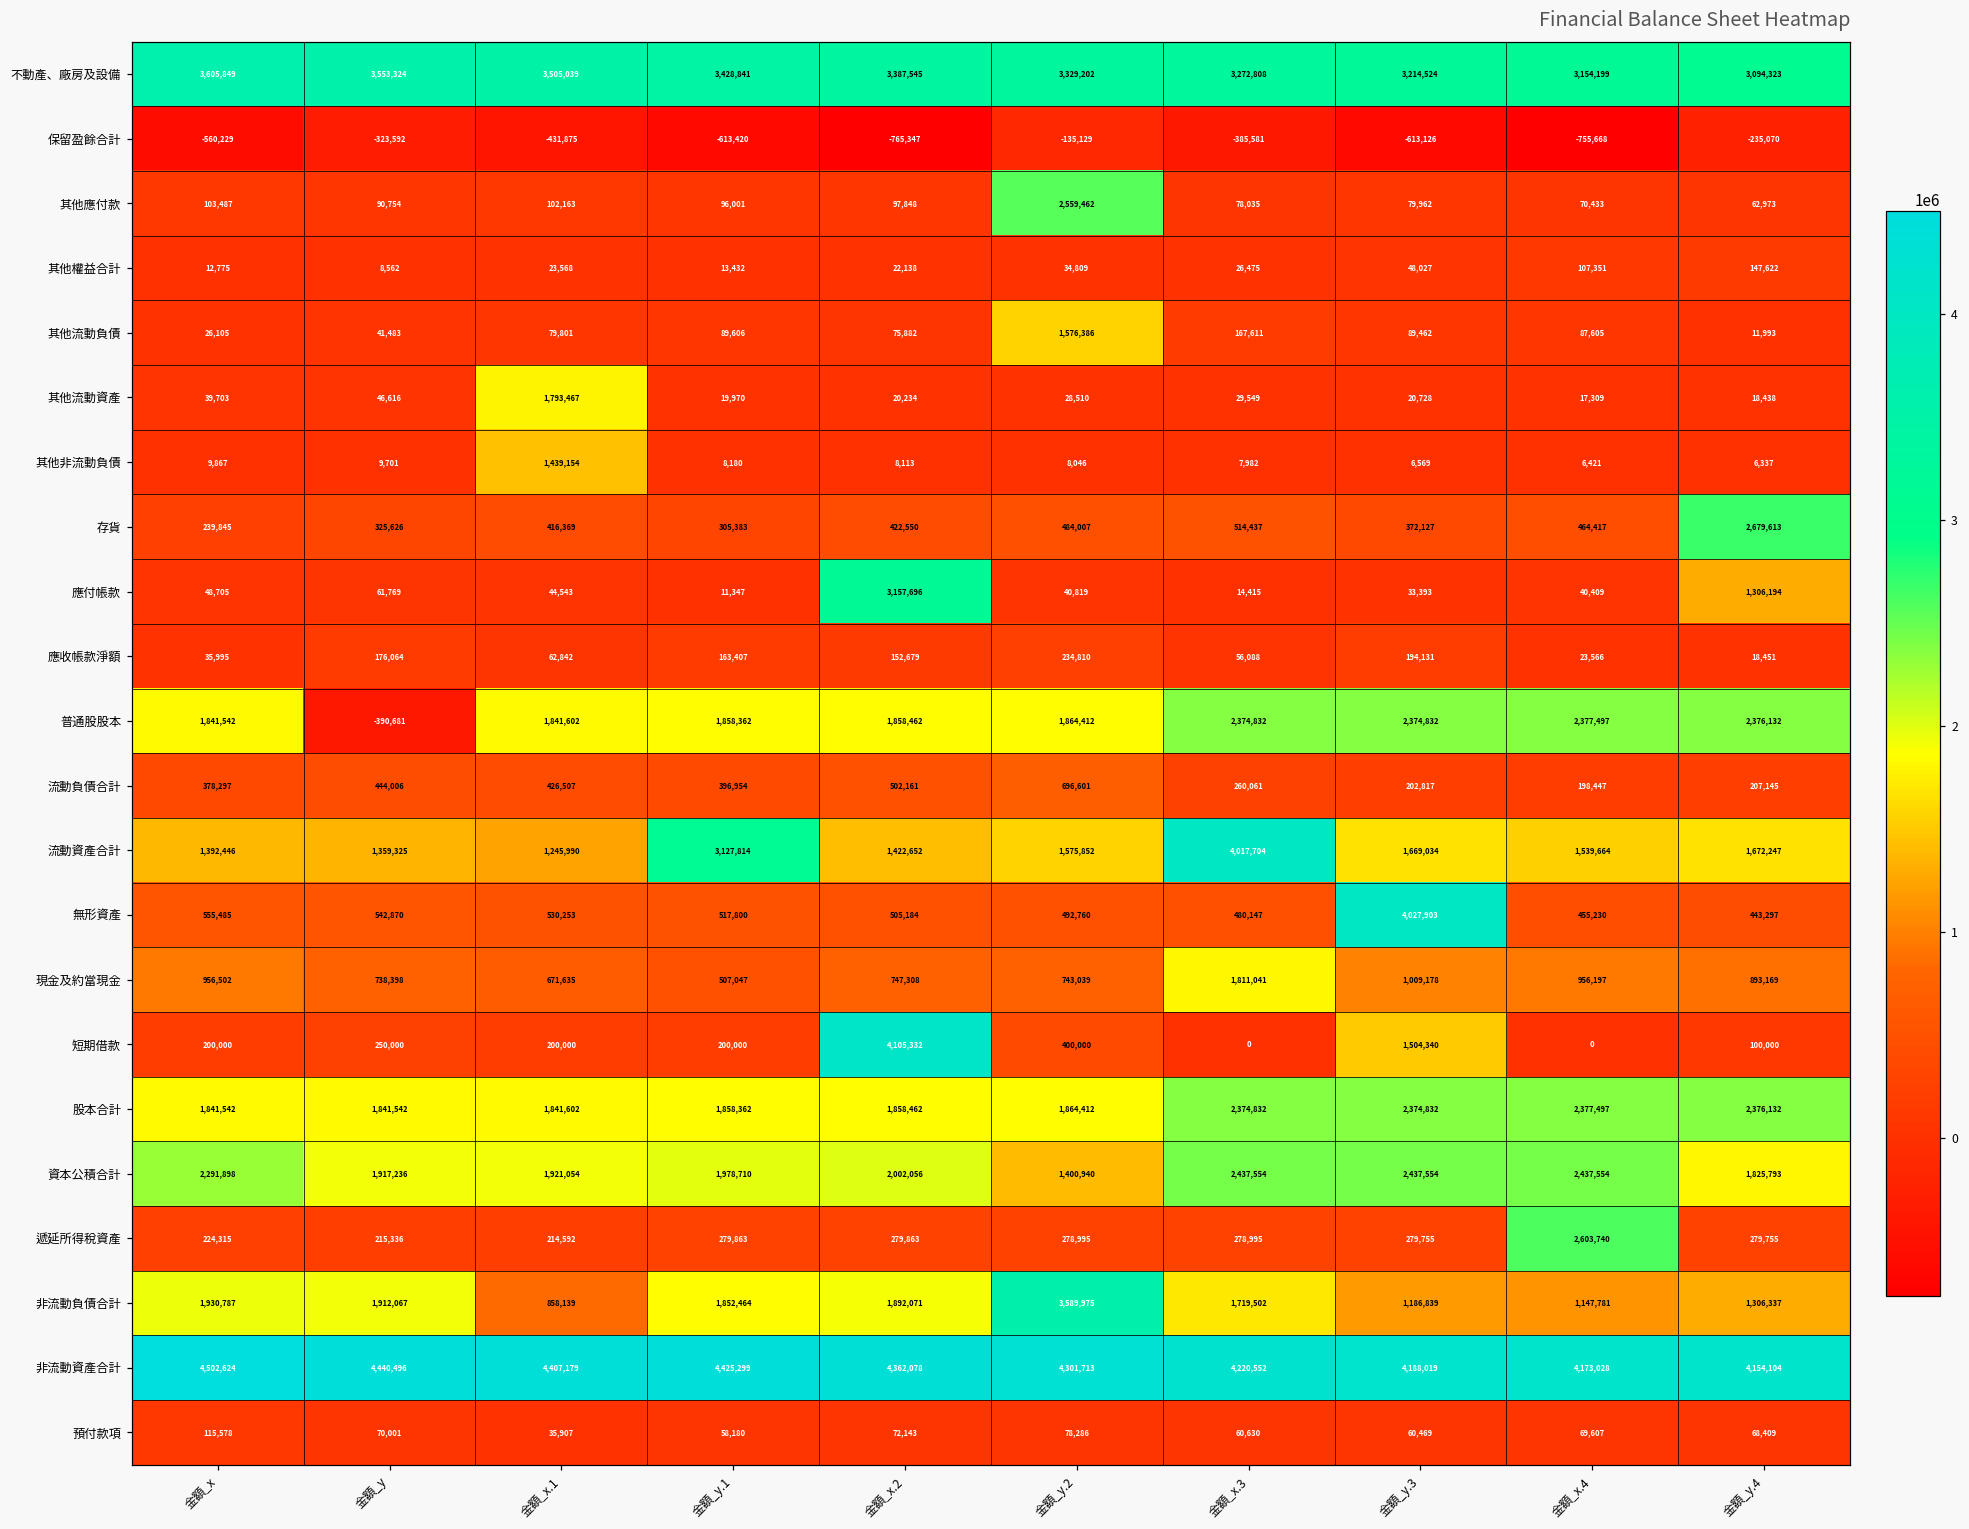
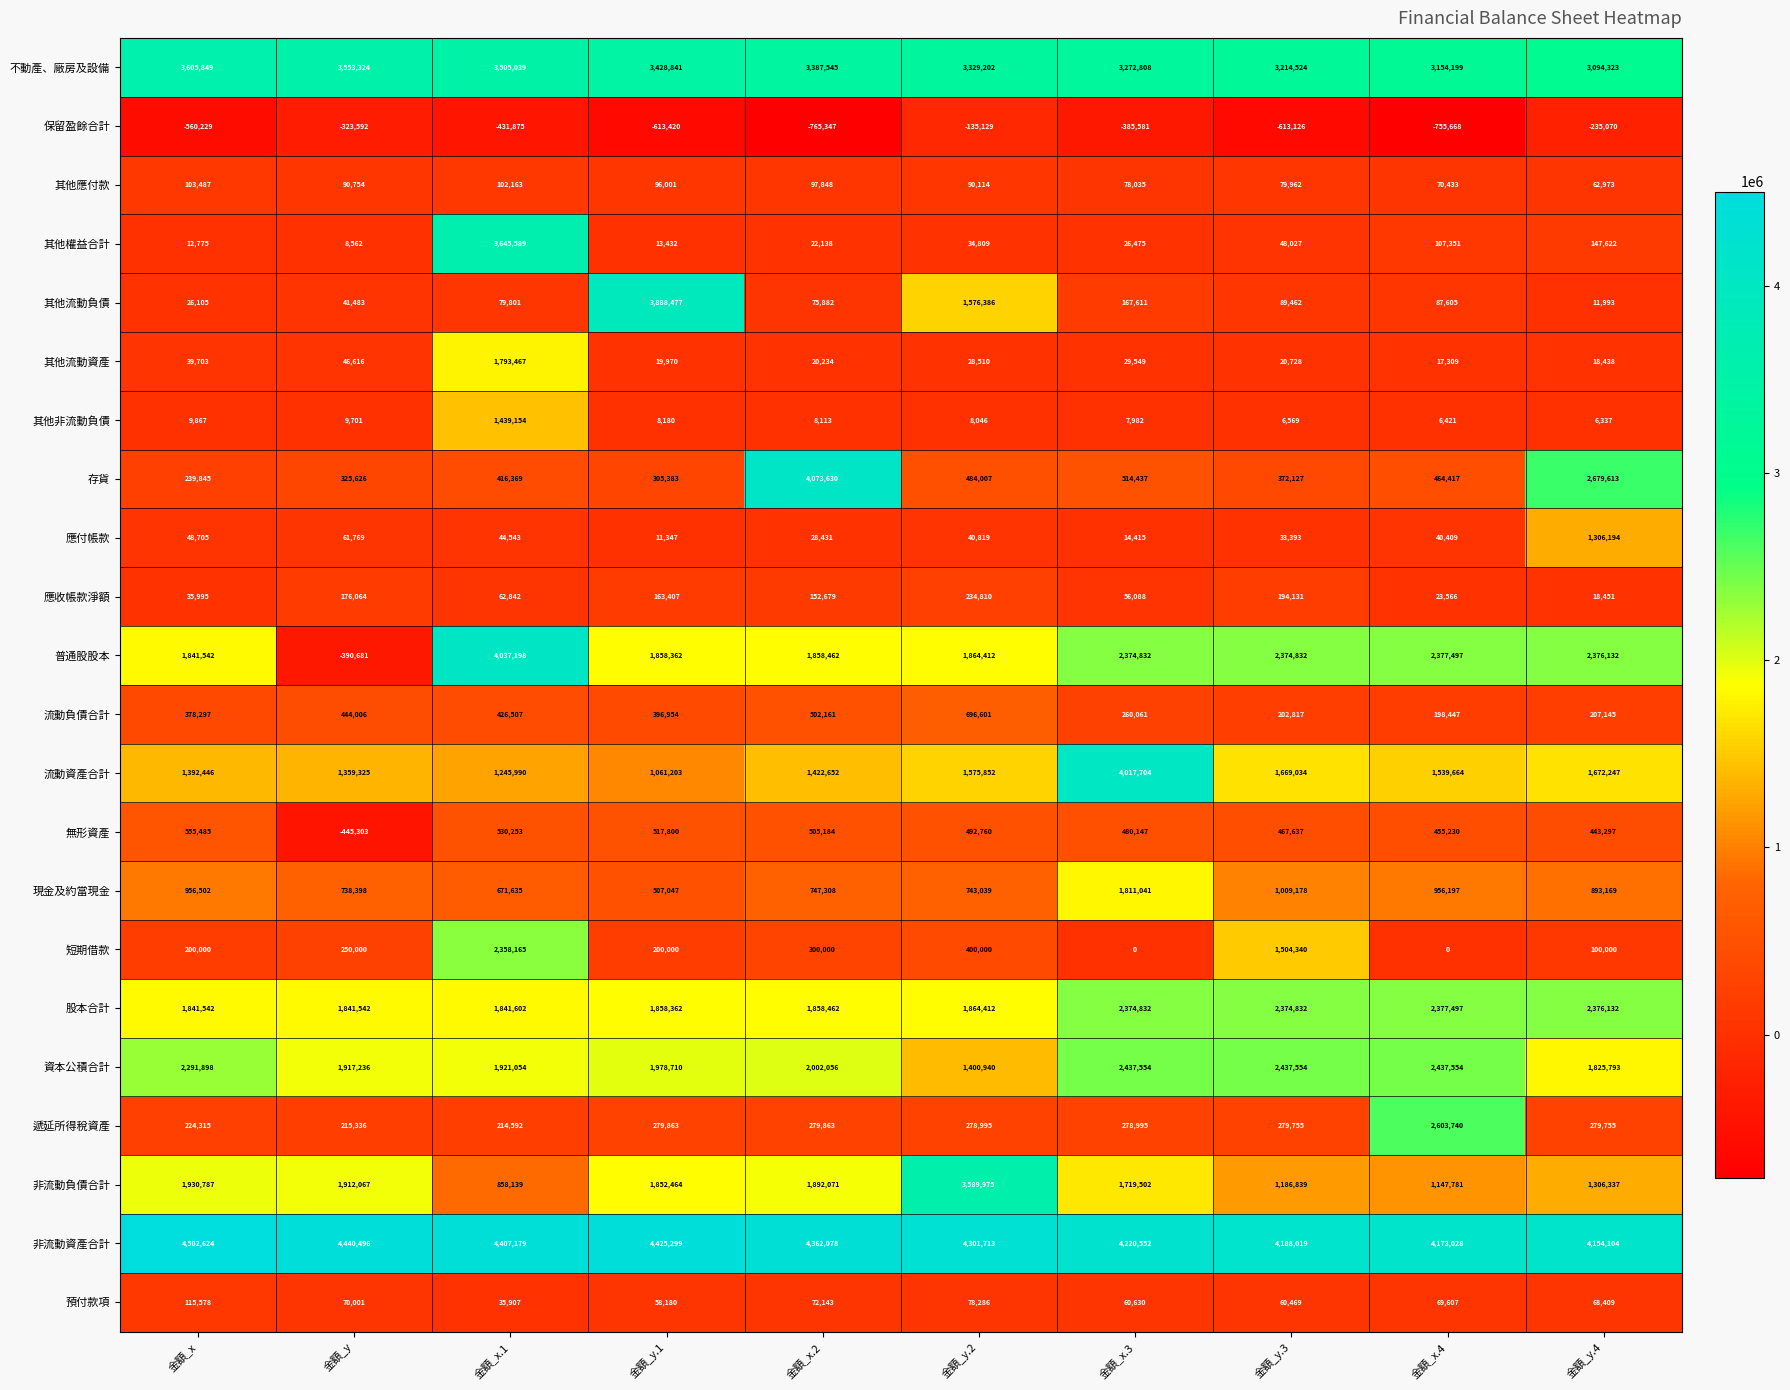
其他應付款, 金額_y.2: 2,559,462 -> 90,114
其他權益合計, 金額_x.1: 23,568 -> 3,645,589
其他流動負債, 金額_y.1: 89,606 -> 3,888,477
存貨, 金額_x.2: 422,550 -> 4,073,630
應付帳款, 金額_x.2: 3,157,696 -> 28,431
普通股股本, 金額_x.1: 1,841,602 -> 4,037,198
流動資產合計, 金額_y.1: 3,127,814 -> 1,061,203
無形資產, 金額_y: 542,870 -> -445,303
無形資產, 金額_y.3: 4,027,903 -> 467,637
短期借款, 金額_x.1: 200,000 -> 2,358,165
短期借款, 金額_x.2: 4,105,332 -> 300,000
